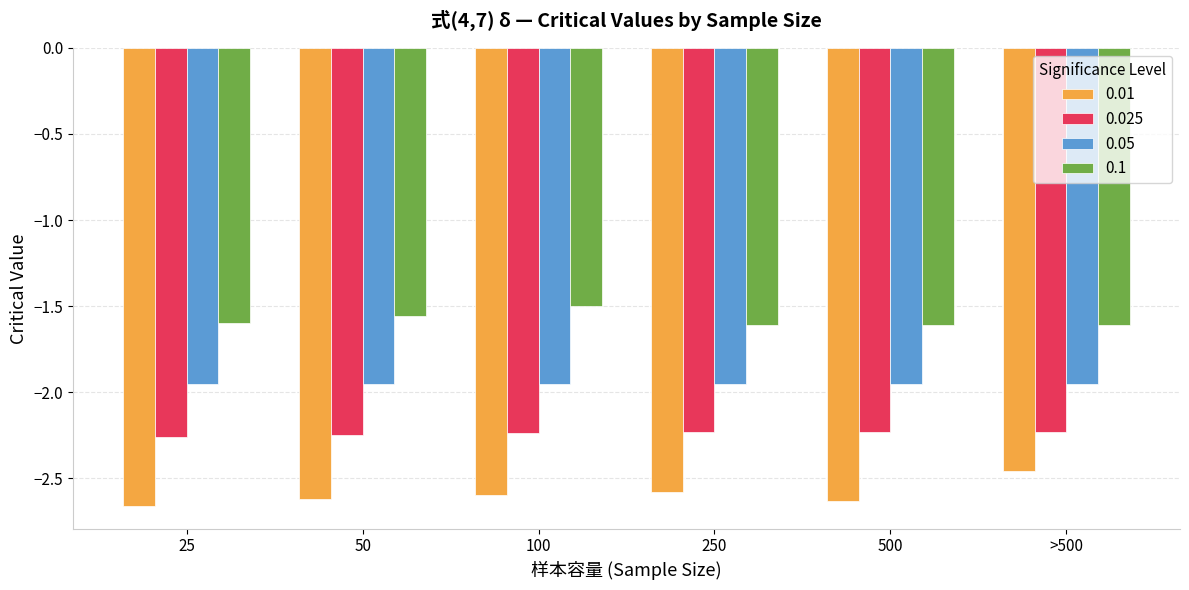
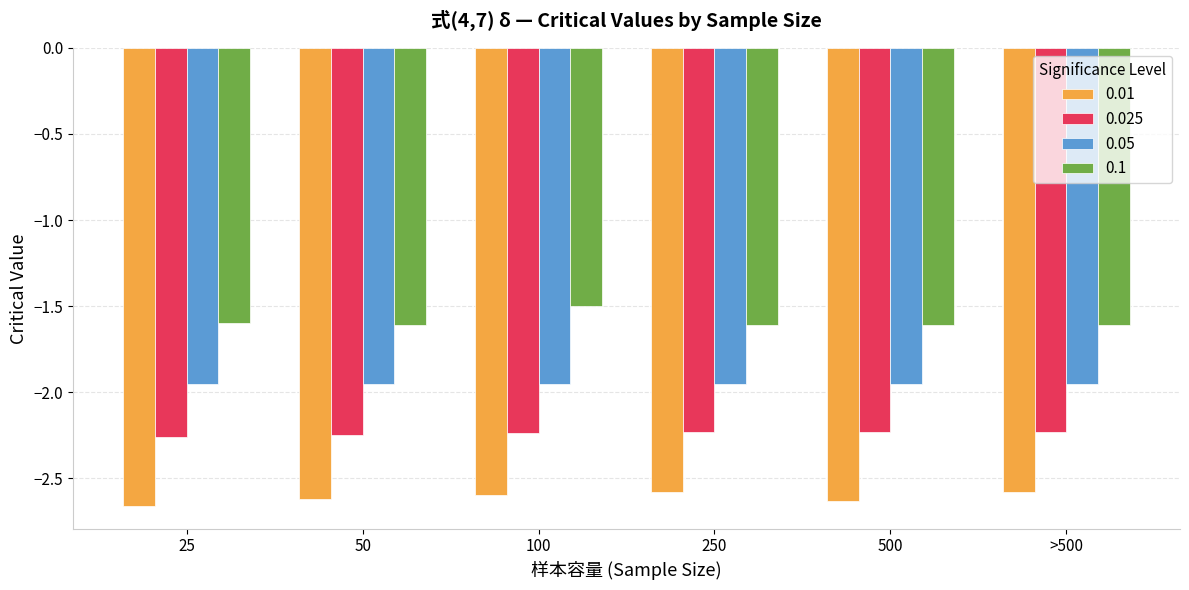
0.1, 50: -1.56 -> -1.61
0.01, >500: -2.46 -> -2.58
